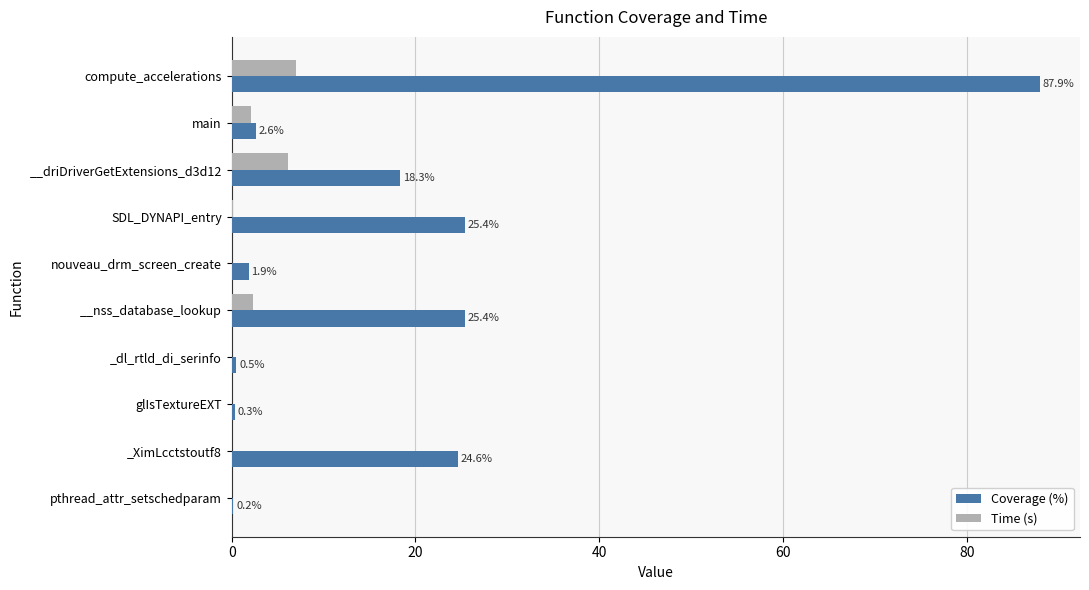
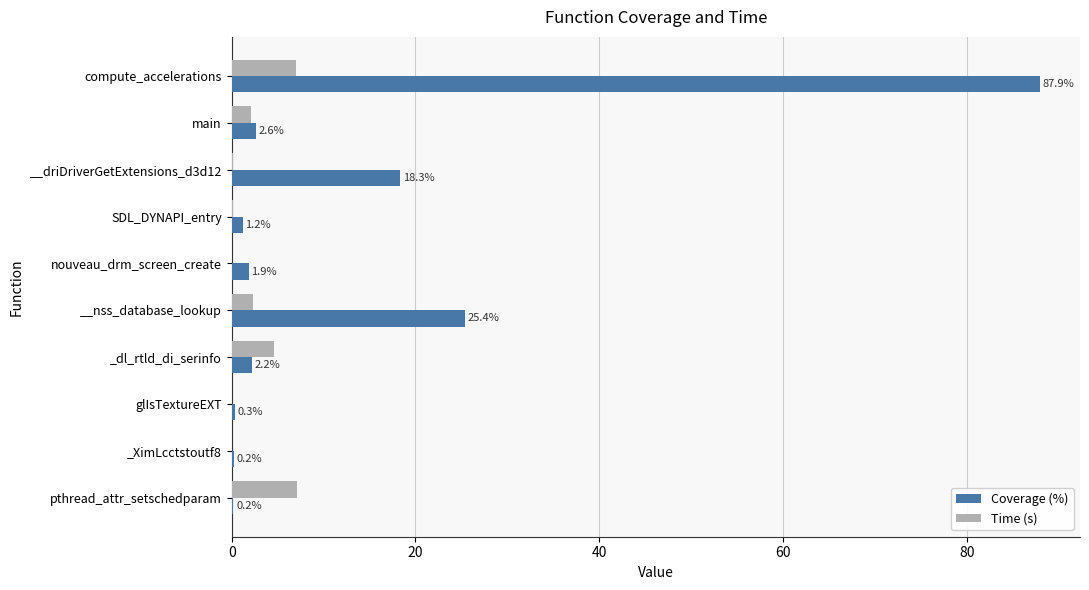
Time (s), __driDriverGetExtensions_d3d12: 6 -> 0
Coverage (%), SDL_DYNAPI_entry: 25.4% -> 1.2%
Time (s), _dl_rtld_di_serinfo: 0 -> 5
Coverage (%), _dl_rtld_di_serinfo: 0.5% -> 2.2%
Coverage (%), _XimLcctstoutf8: 24.6% -> 0.2%
Time (s), pthread_attr_setschedparam: 0 -> 7
